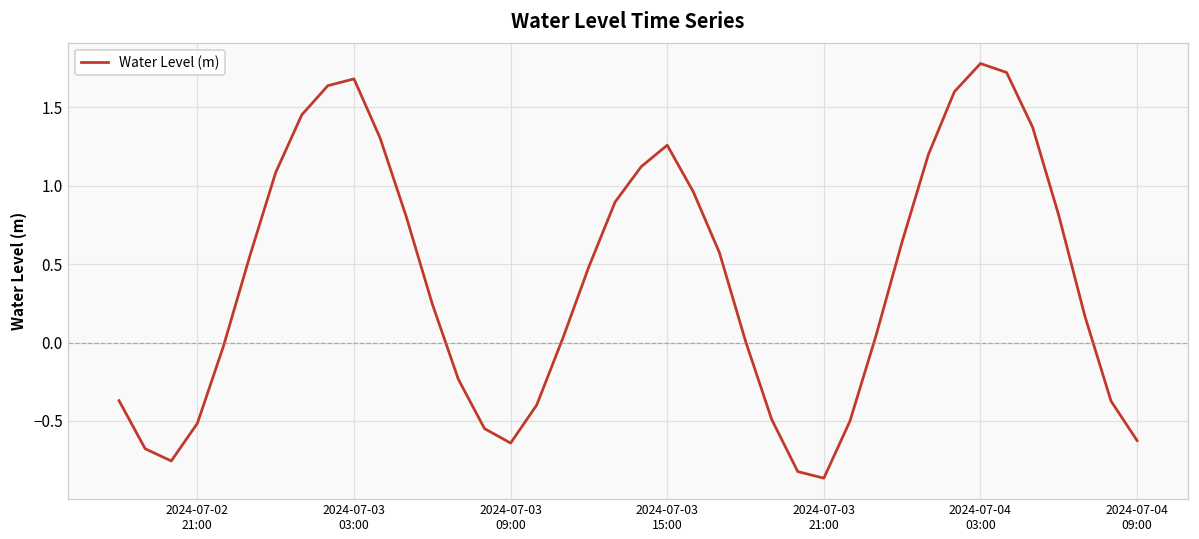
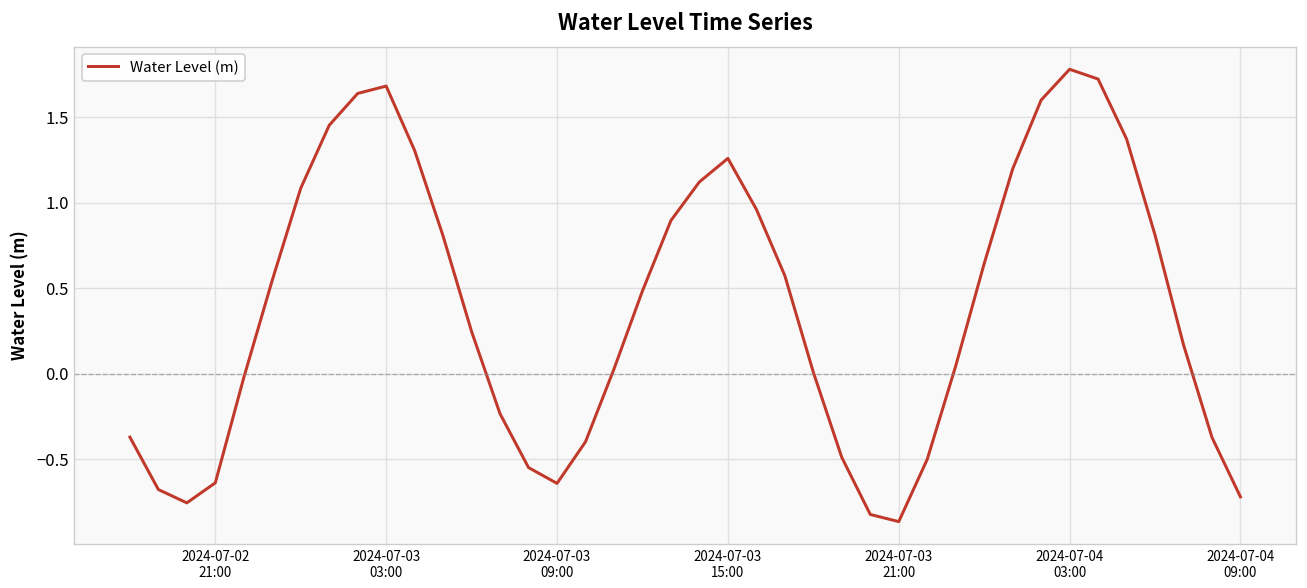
2024-07-02 21:00: -0.52 -> -0.64
2024-07-04 09:00: -0.63 -> -0.72
